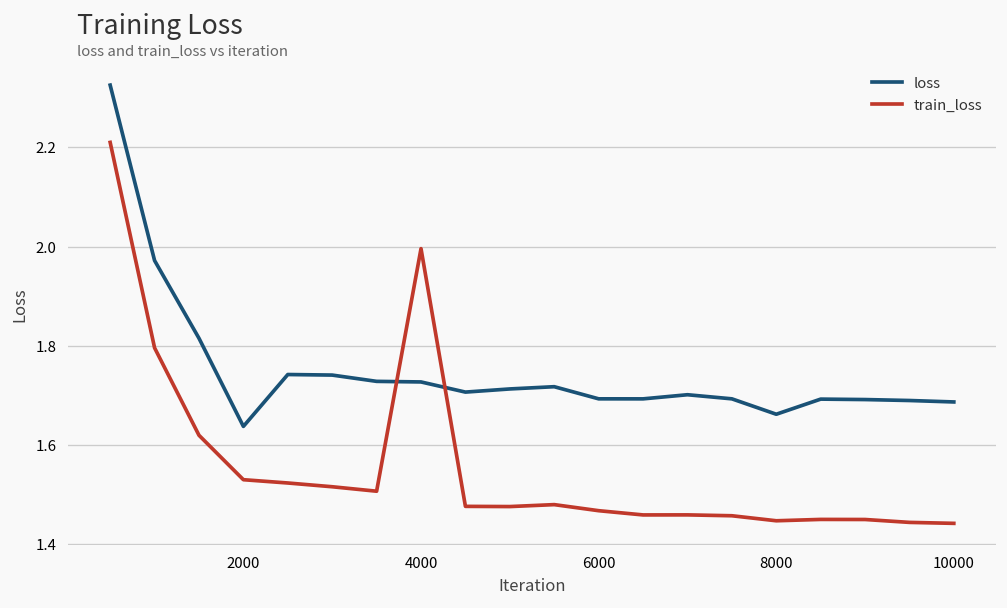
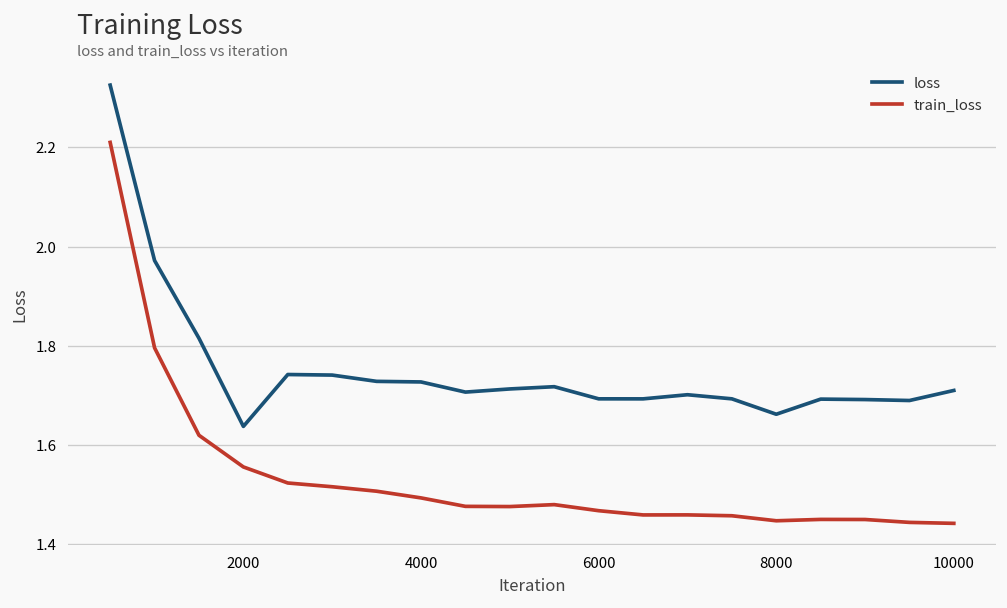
train_loss, 2000: 1.53 -> 1.56
train_loss, 4000: 2.00 -> 1.49
loss, 10000: 1.69 -> 1.71
